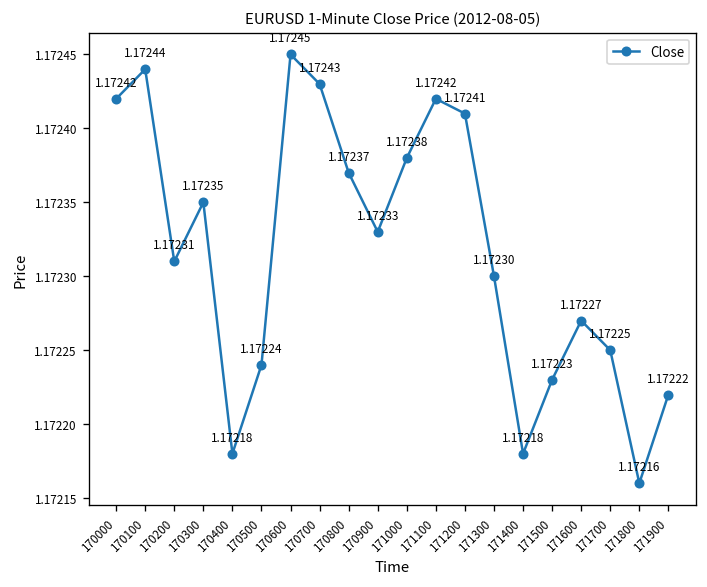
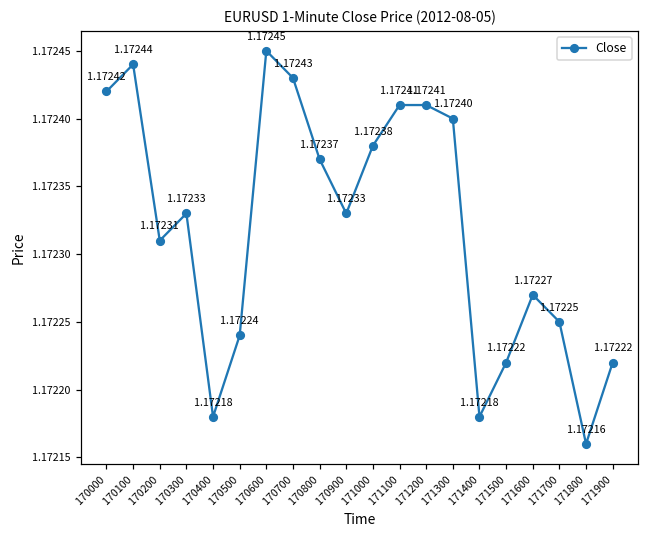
170300: 1.17235 -> 1.17233
171100: 1.17242 -> 1.17241
171300: 1.17230 -> 1.17240
171500: 1.17223 -> 1.17222
